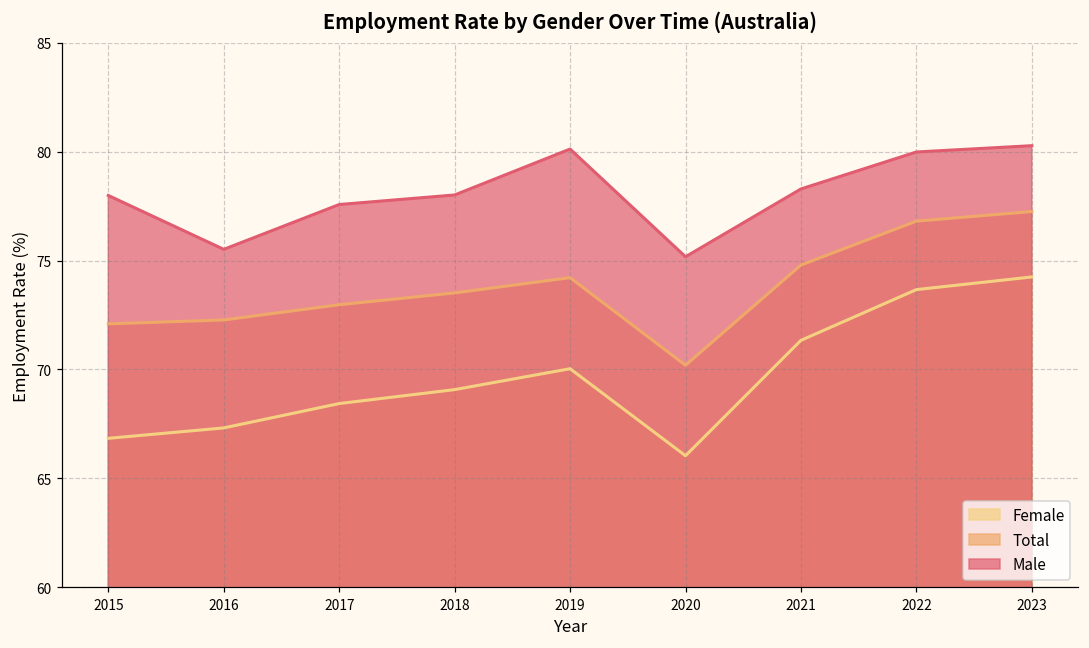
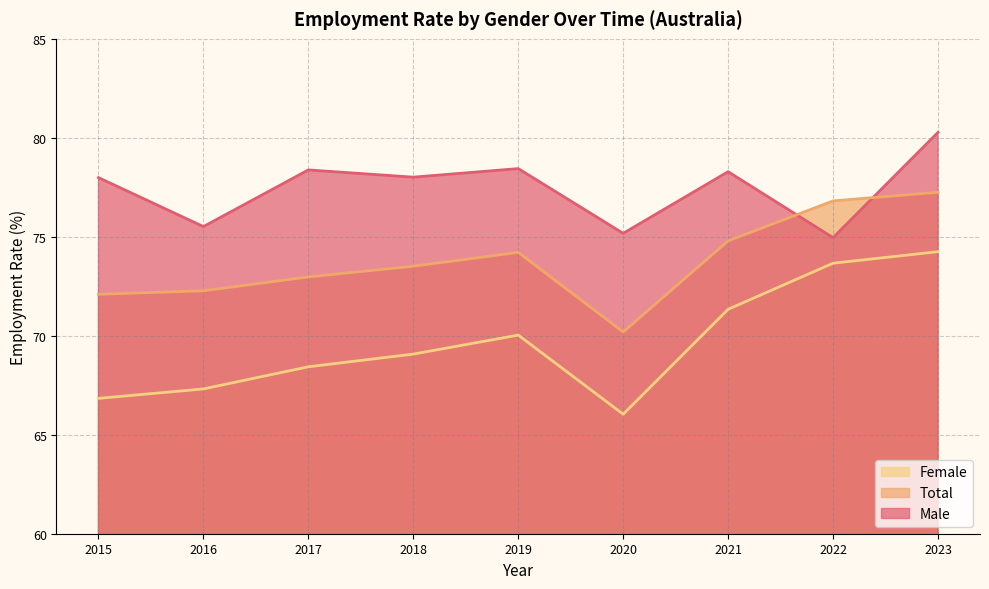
Male, 2017: 77.6 -> 78.4
Male, 2019: 80.1 -> 78.4
Male, 2022: 80.0 -> 75.0
